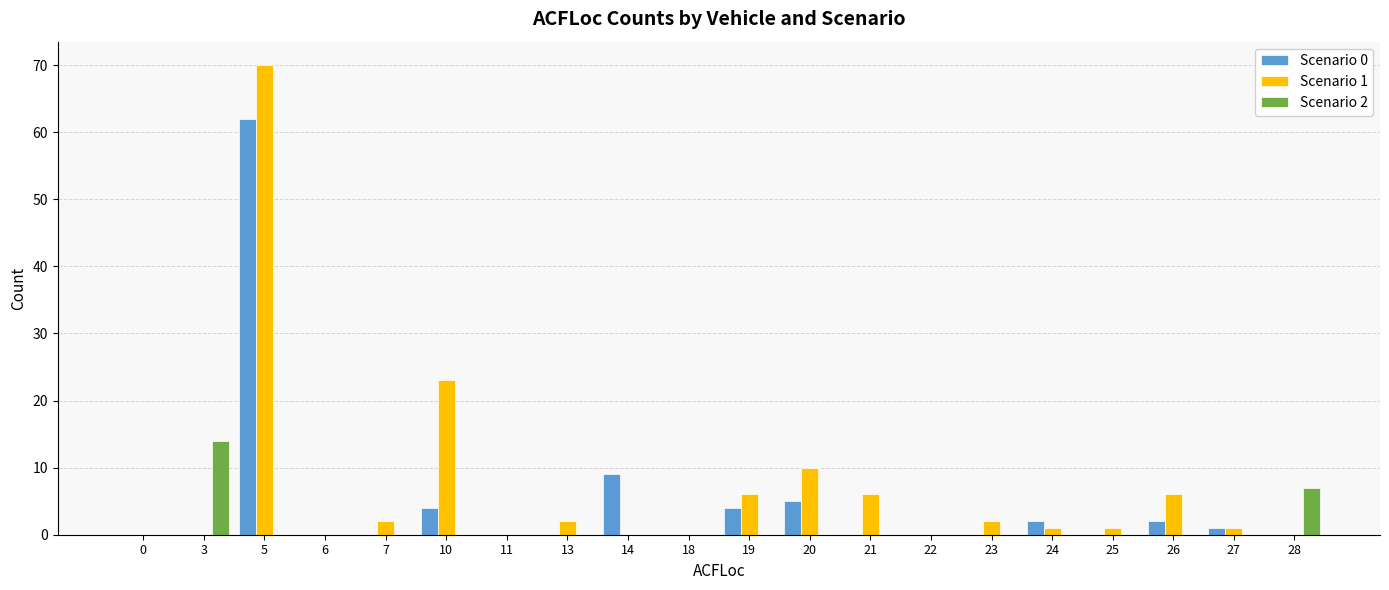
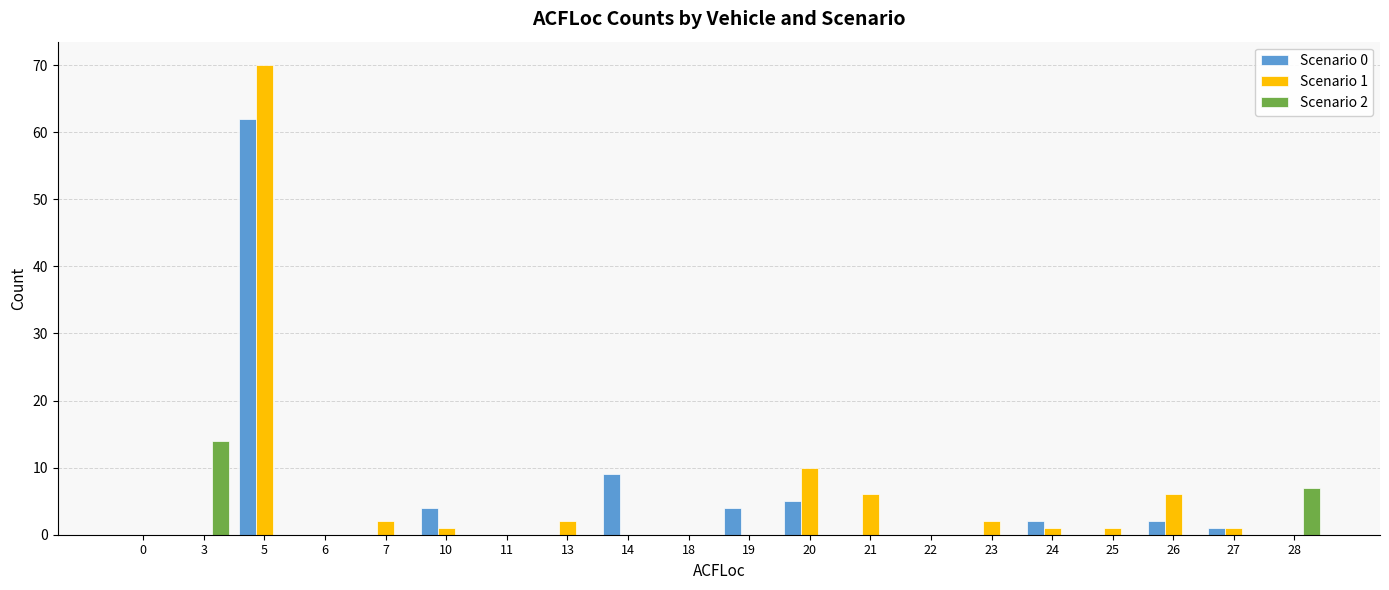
Scenario 1, 10: 23 -> 1
Scenario 1, 19: 6 -> 0
